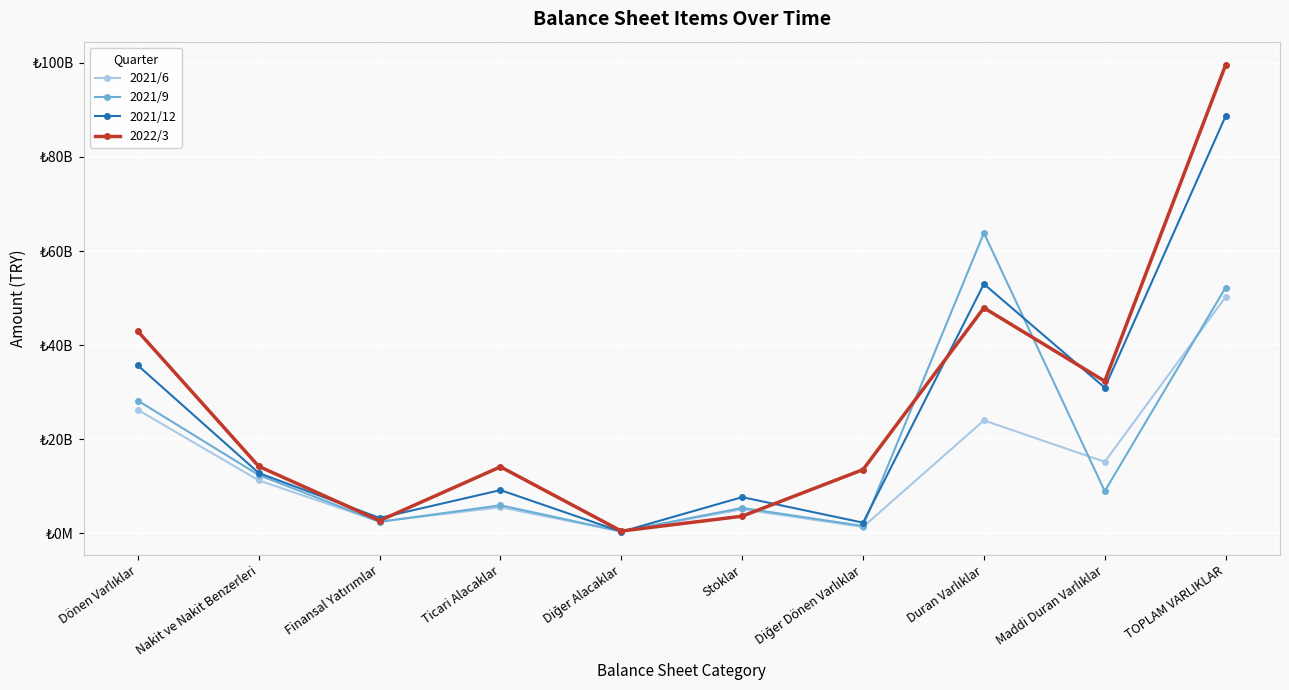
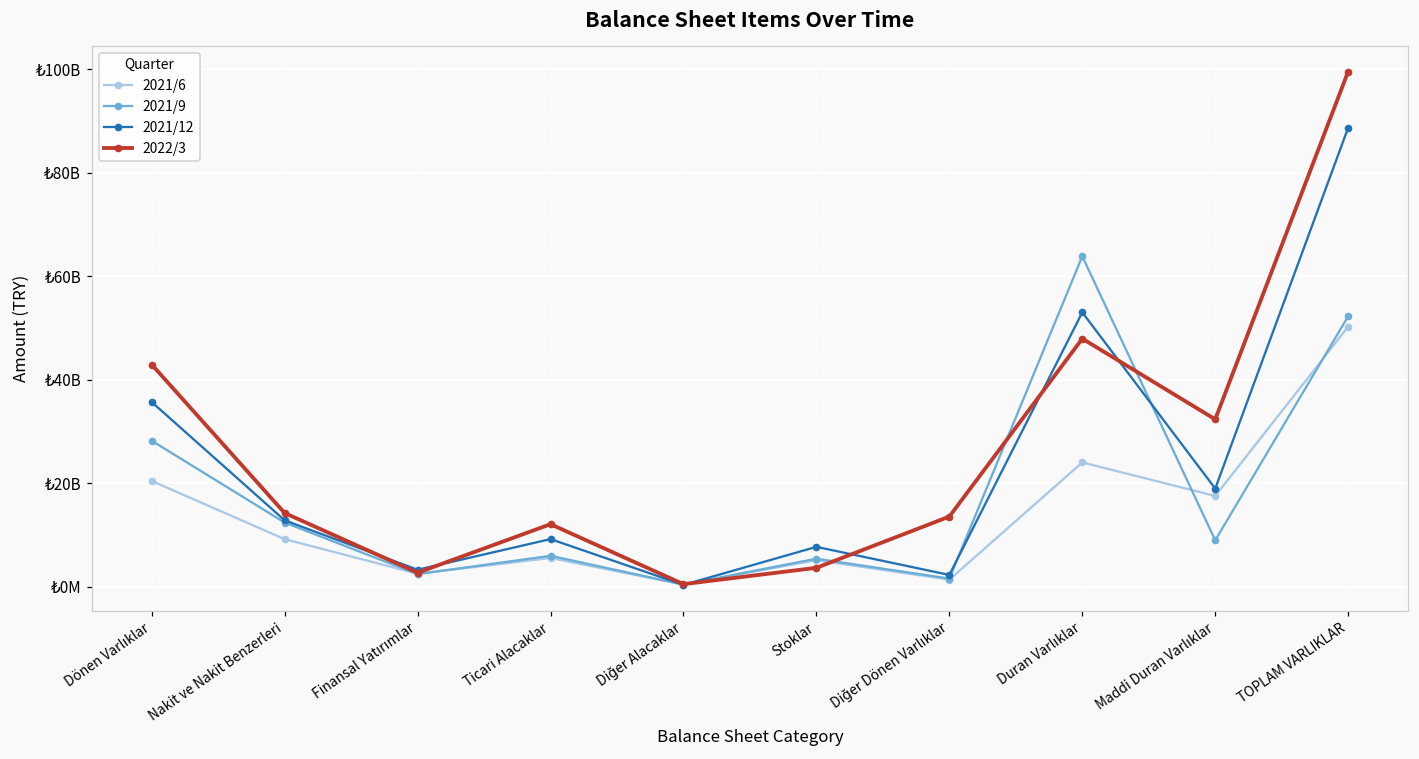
2021/6, Dönen Varlıklar: ₺26000000000 -> ₺20000000000
2021/6, Nakit ve Nakit Benzerleri: ₺11000000000 -> ₺9000000000
2022/3, Ticari Alacaklar: ₺14000000000 -> ₺12000000000
2021/6, Maddi Duran Varlıklar: ₺15000000000 -> ₺18000000000
2021/12, Maddi Duran Varlıklar: ₺31000000000 -> ₺19000000000
